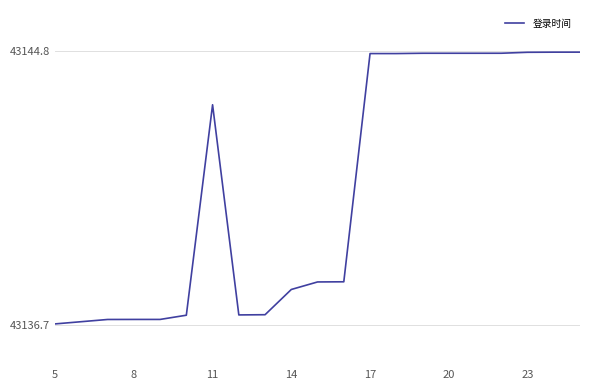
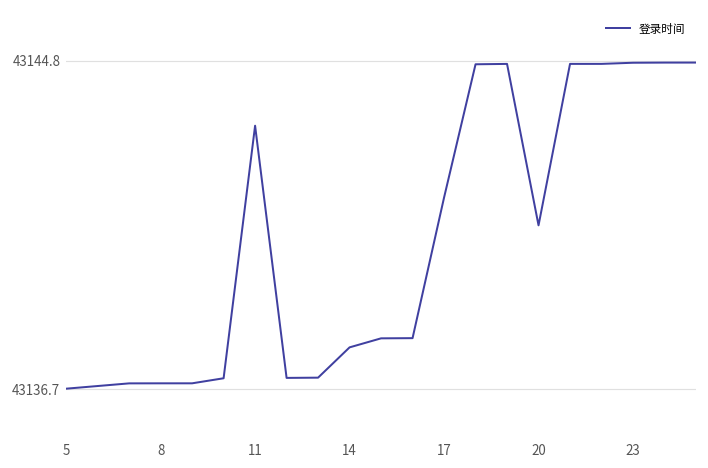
17: 43144.7 -> 43141.4
20: 43144.7 -> 43140.7
